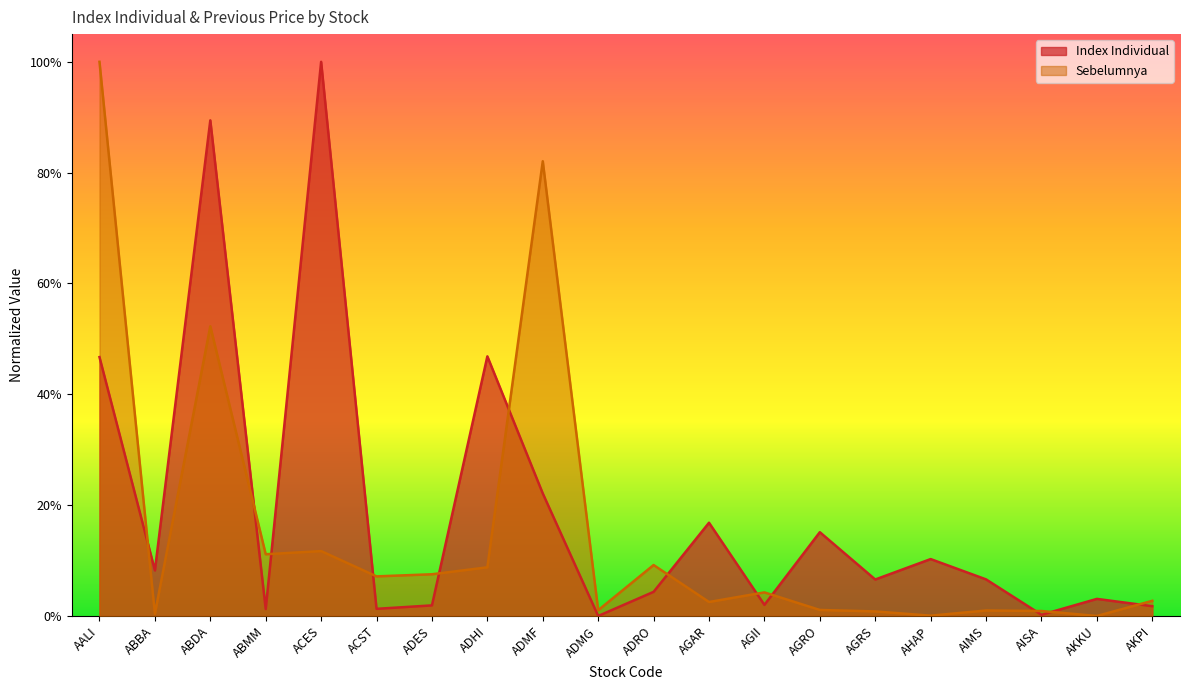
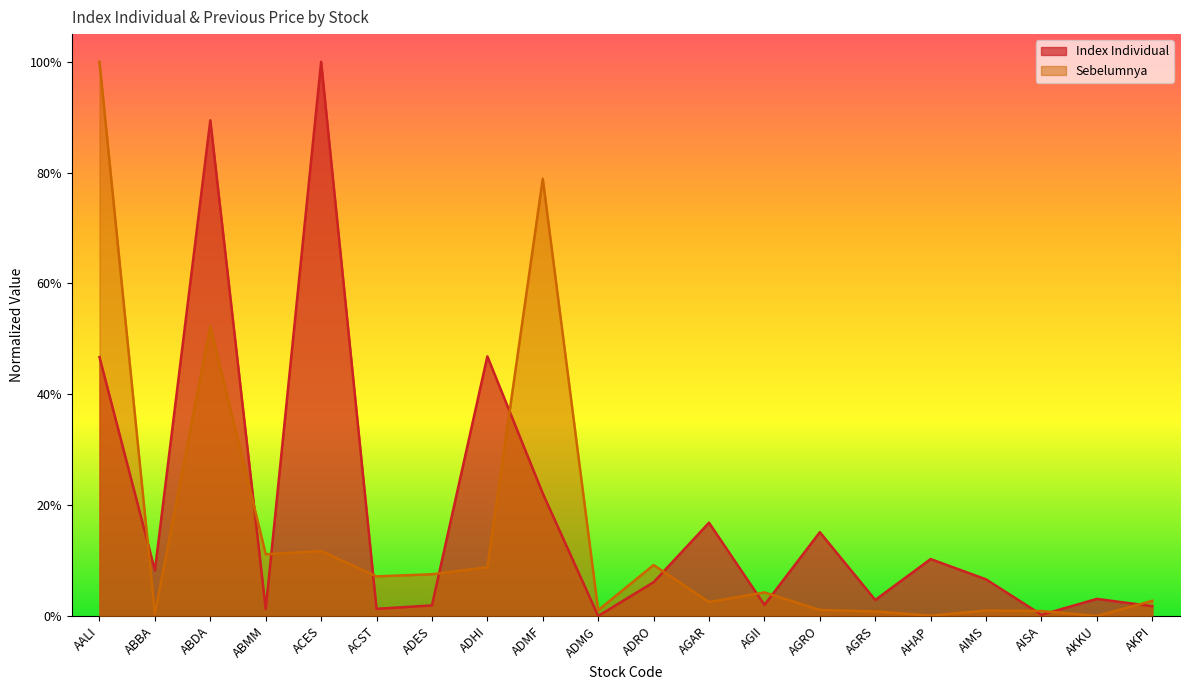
Sebelumnya, ADMF: 82% -> 79%
Index Individual, ADRO: 4% -> 6%
Index Individual, AGRS: 7% -> 3%
